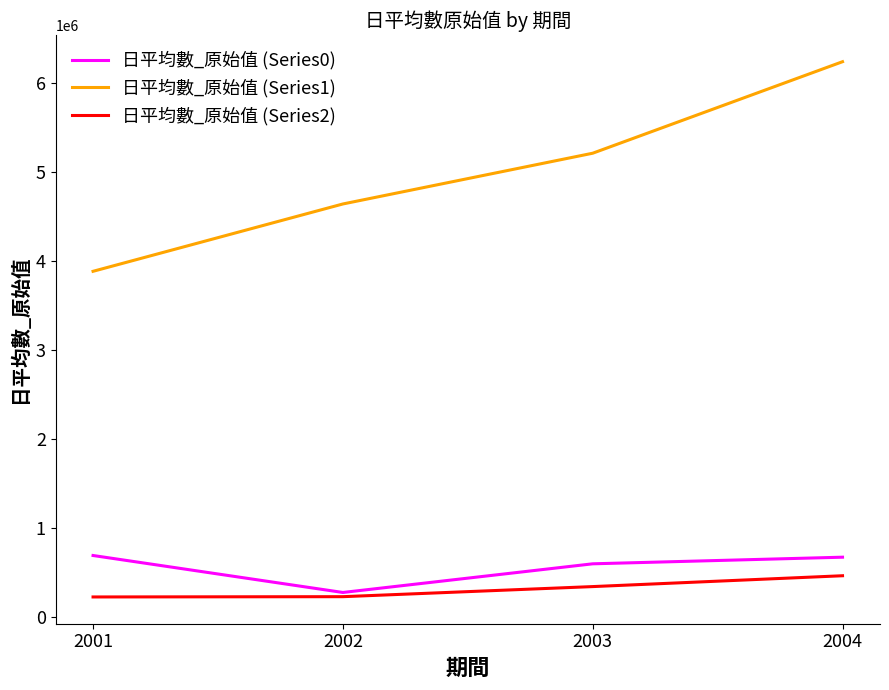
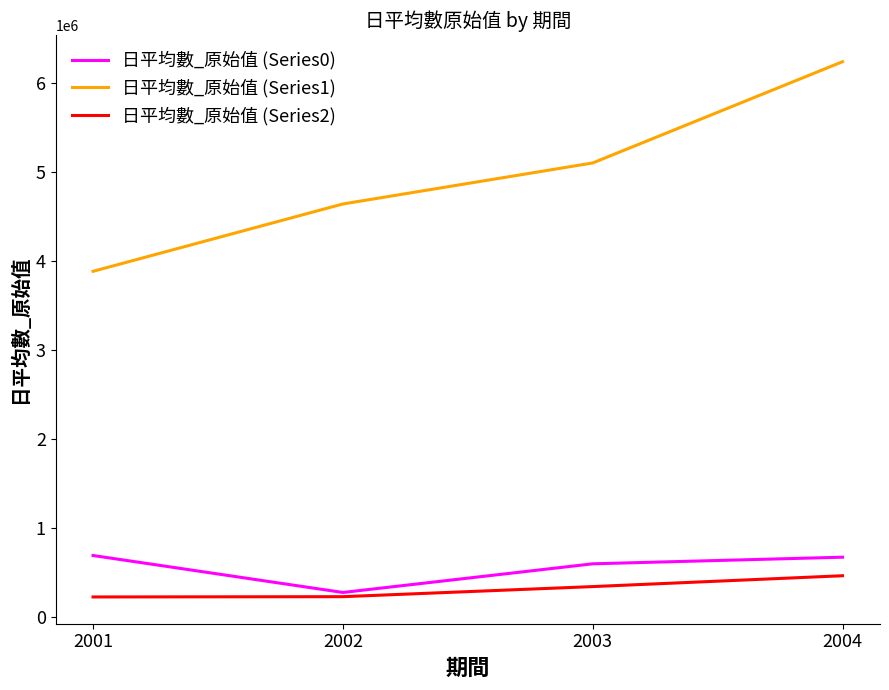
日平均數_原始值 (Series1), 2003: 5200000 -> 5100000
